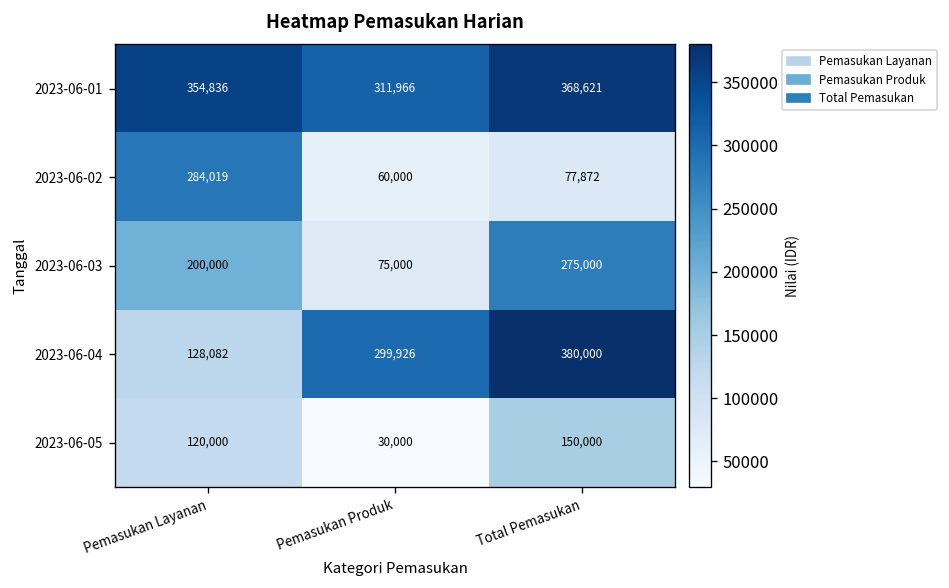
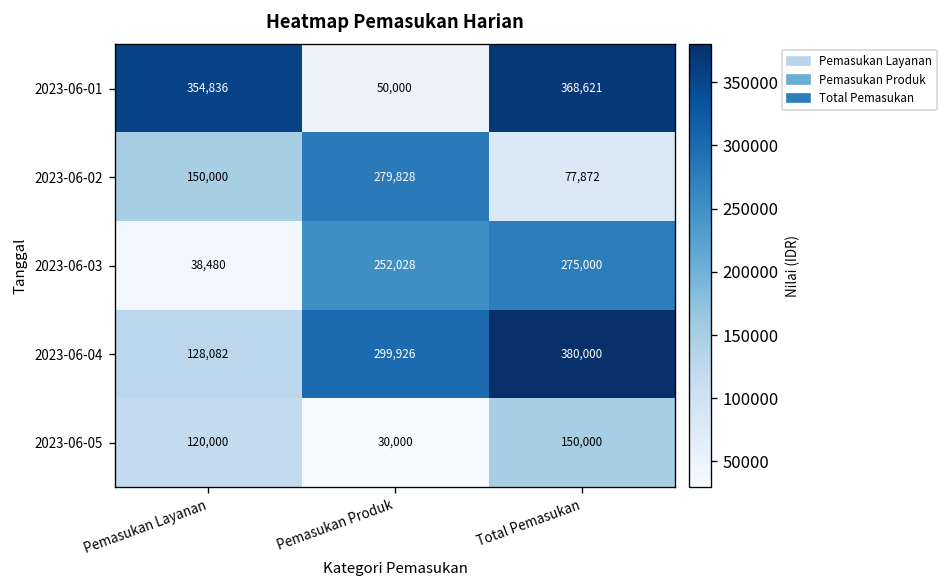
2023-06-01, Pemasukan Produk: 311,966 -> 50,000
2023-06-02, Pemasukan Layanan: 284,019 -> 150,000
2023-06-02, Pemasukan Produk: 60,000 -> 279,828
2023-06-03, Pemasukan Layanan: 200,000 -> 38,480
2023-06-03, Pemasukan Produk: 75,000 -> 252,028
